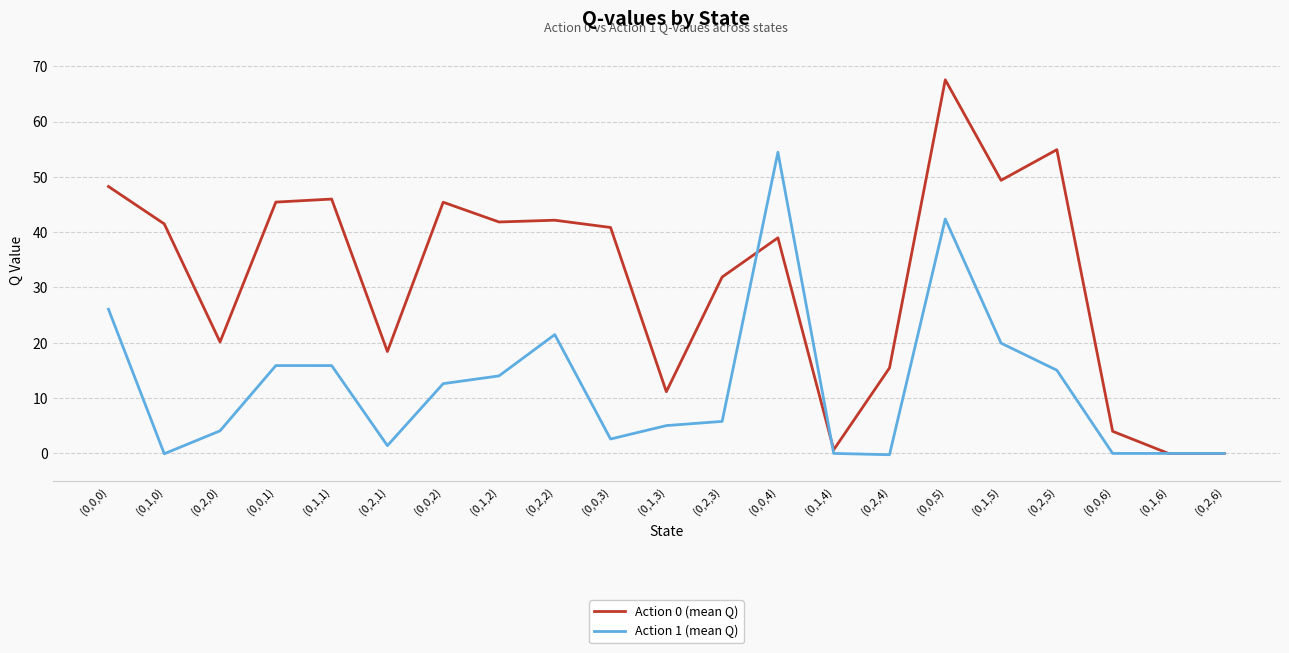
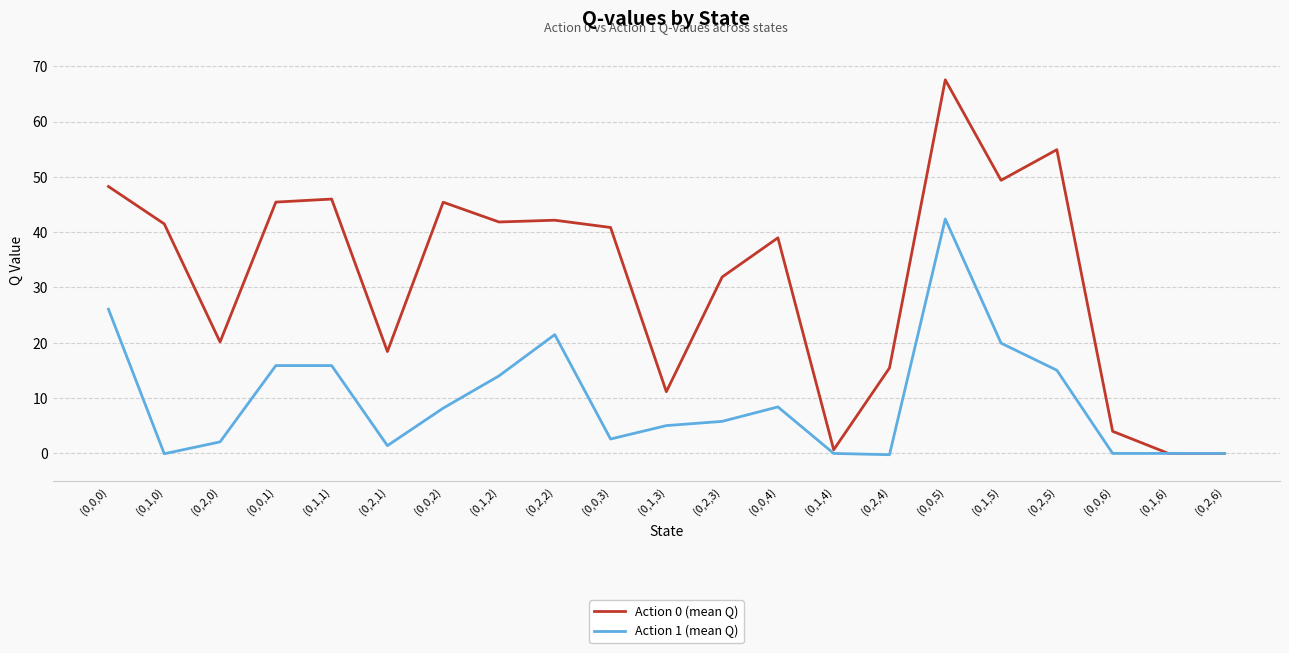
Action 1 (mean Q), (0,2,0): 4 -> 2
Action 1 (mean Q), (0,0,2): 13 -> 8
Action 1 (mean Q), (0,0,4): 54 -> 8
